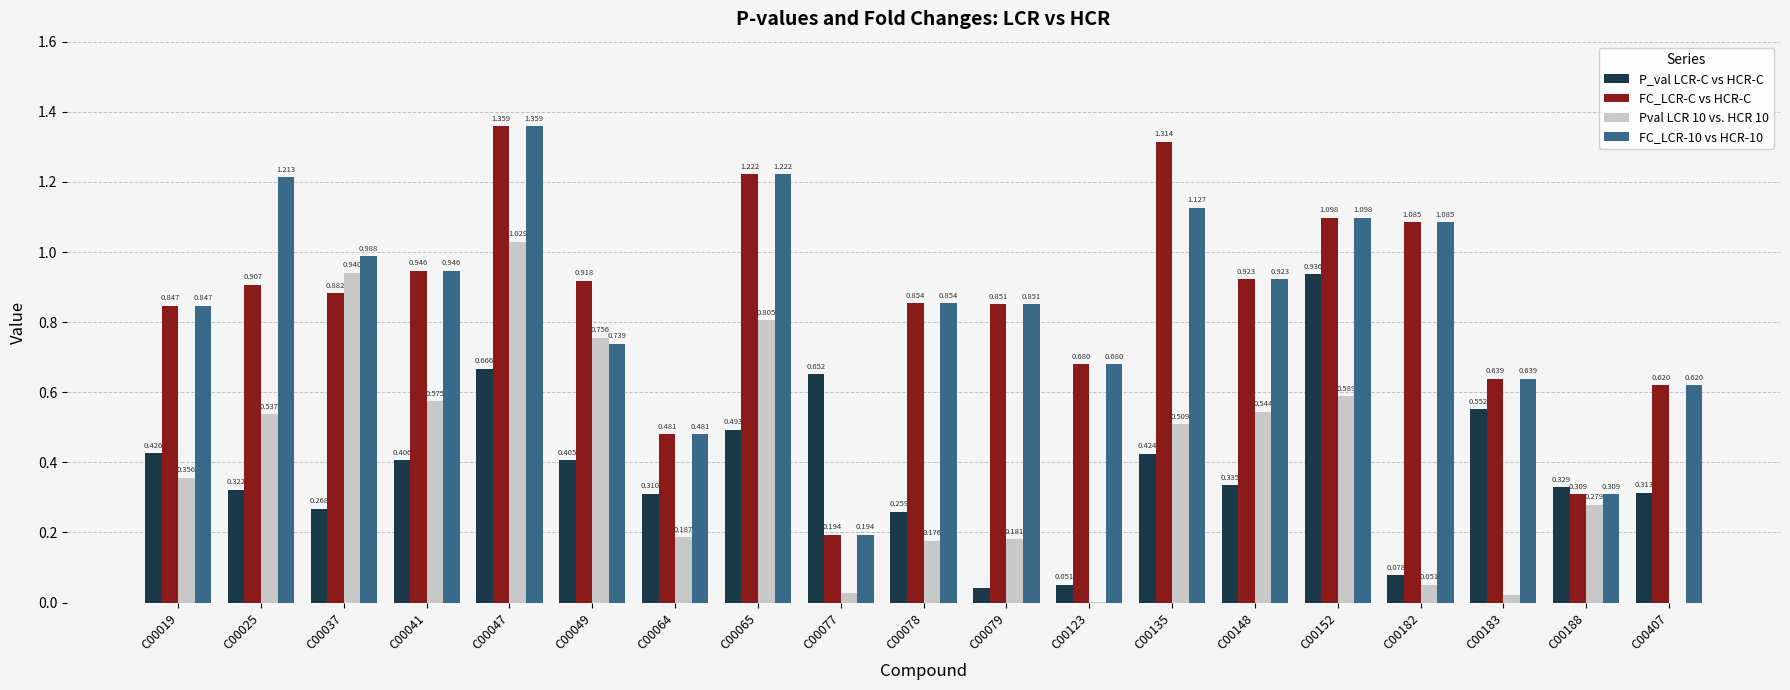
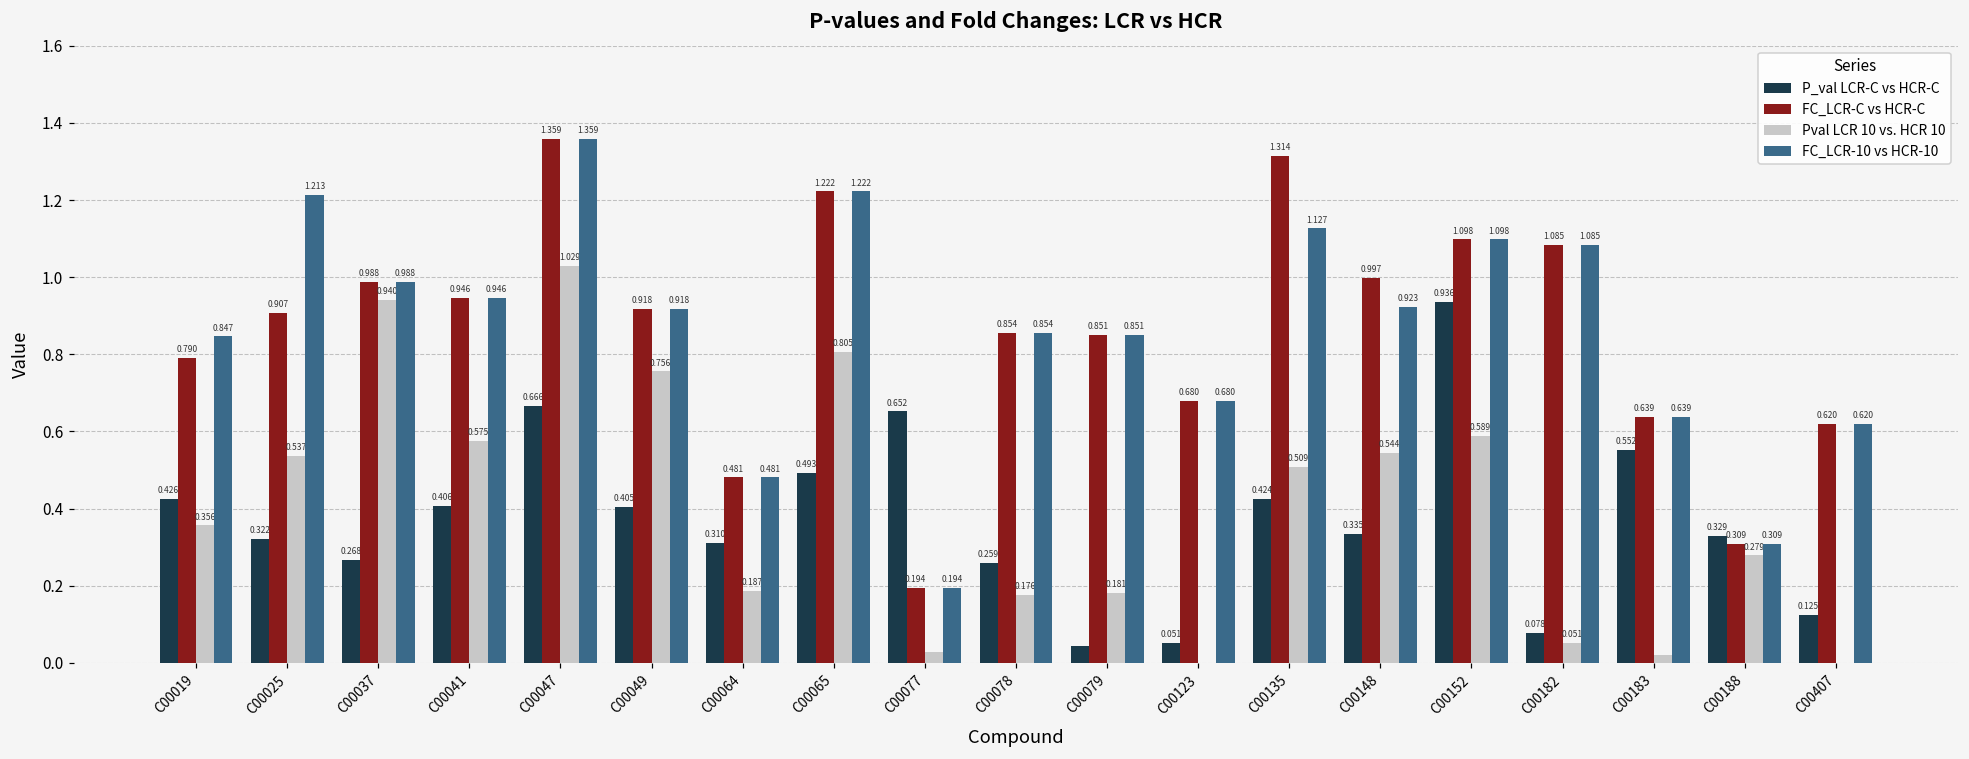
FC_LCR-C vs HCR-C, C00019: 0.847 -> 0.790
FC_LCR-C vs HCR-C, C00037: 0.882 -> 0.988
FC_LCR-10 vs HCR-10, C00049: 0.739 -> 0.918
FC_LCR-C vs HCR-C, C00148: 0.923 -> 0.997
P_val LCR-C vs HCR-C, C00407: 0.313 -> 0.125
